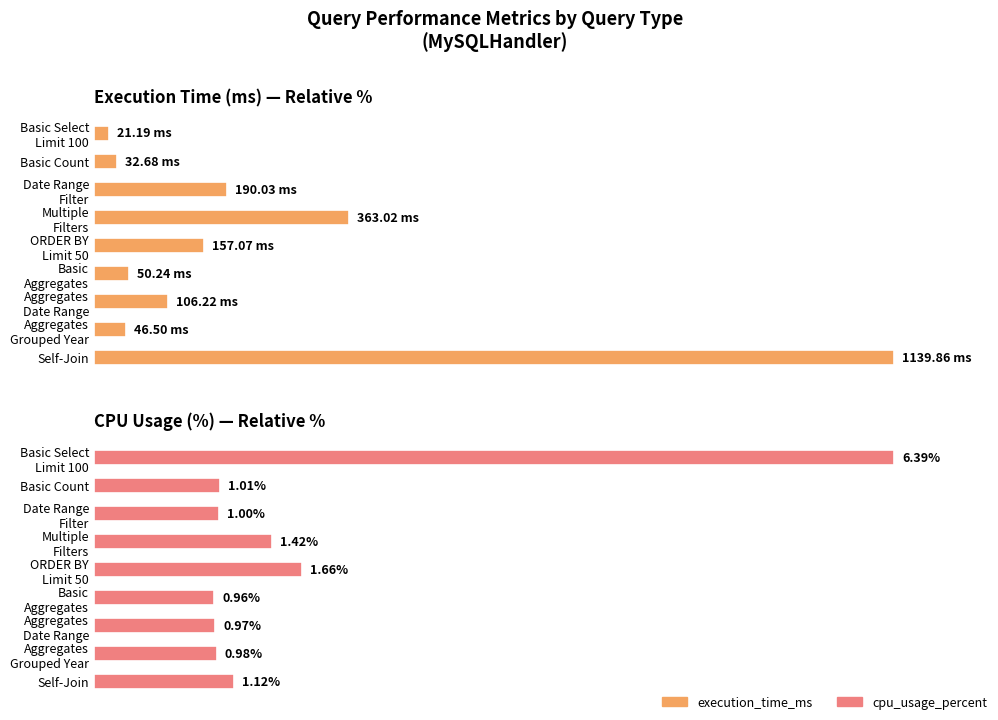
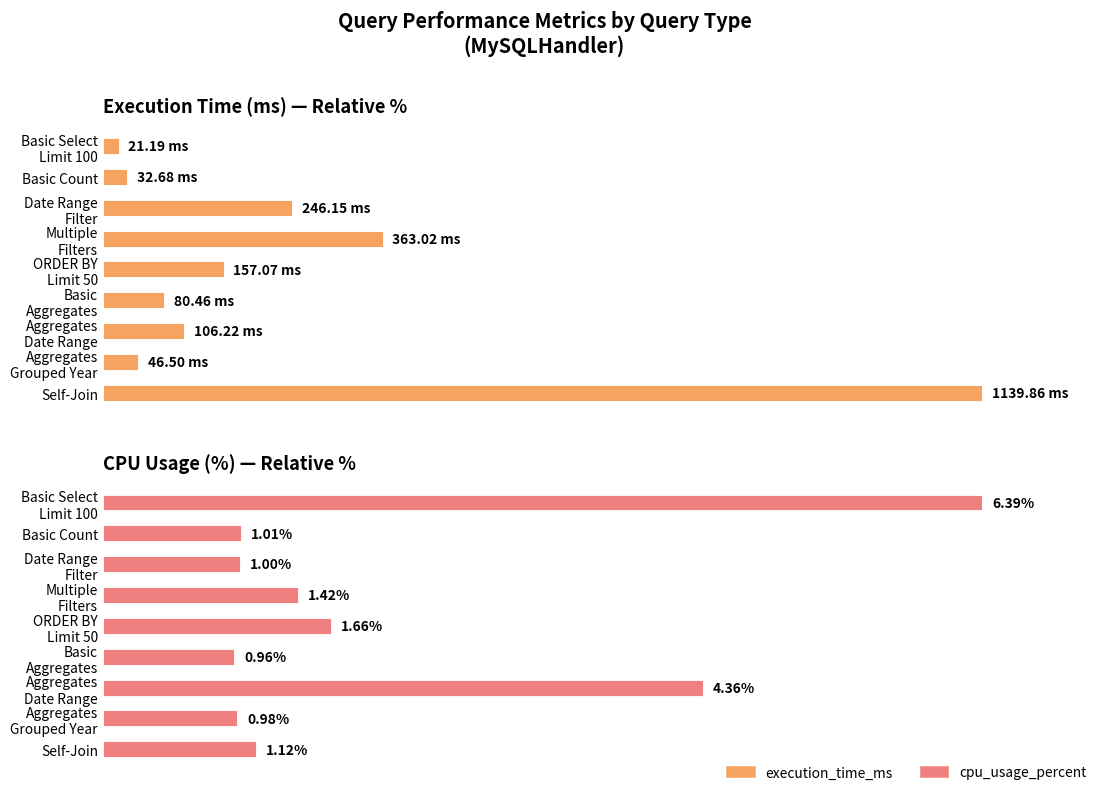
Execution Time (ms) — Relative %, Date Range Filter: 190.03 -> 246.15
Execution Time (ms) — Relative %, Basic Aggregates: 50.24 -> 80.46
CPU Usage (%) — Relative %, Aggregates Date Range: 0.97% -> 4.36%
